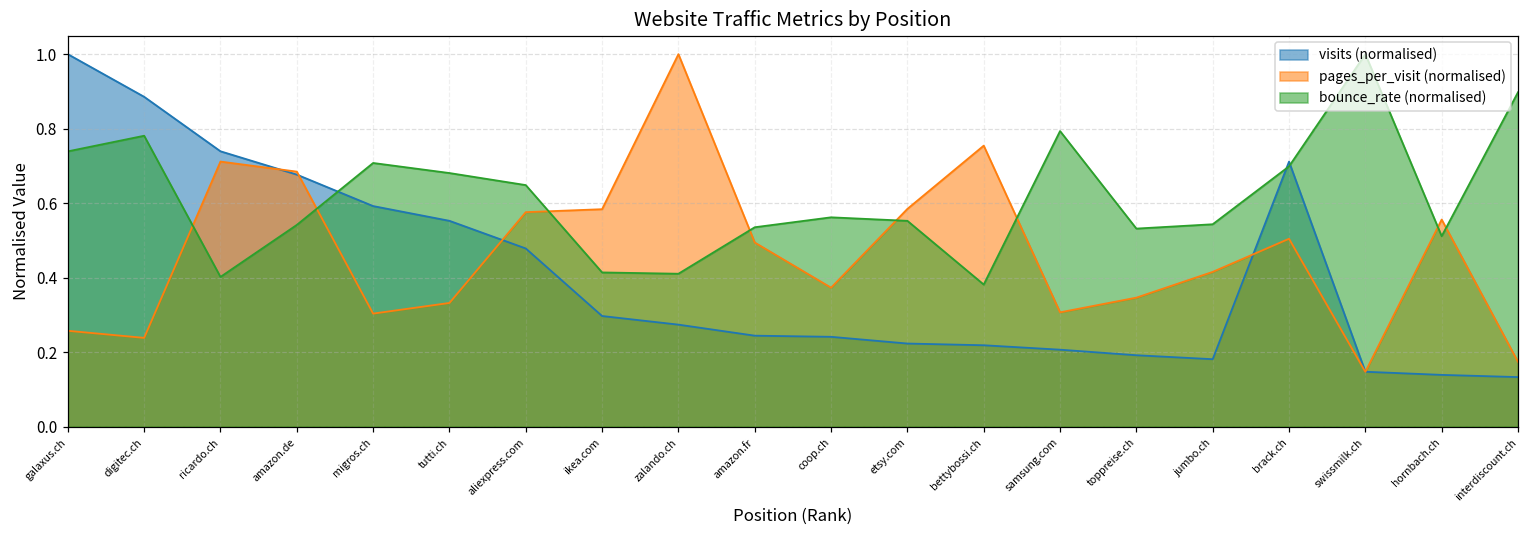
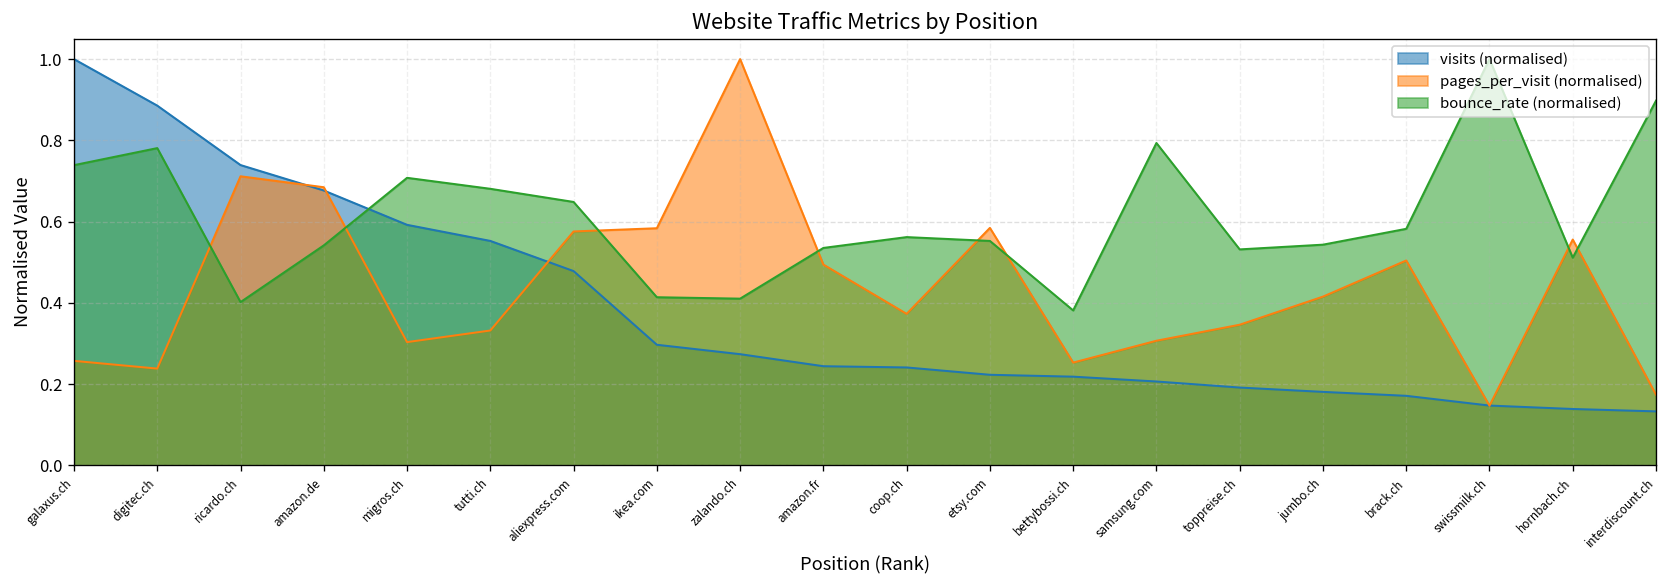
pages_per_visit (normalised), bettybossi.ch: 0.75 -> 0.25
visits (normalised), brack.ch: 0.71 -> 0.17
bounce_rate (normalised), brack.ch: 0.70 -> 0.58
